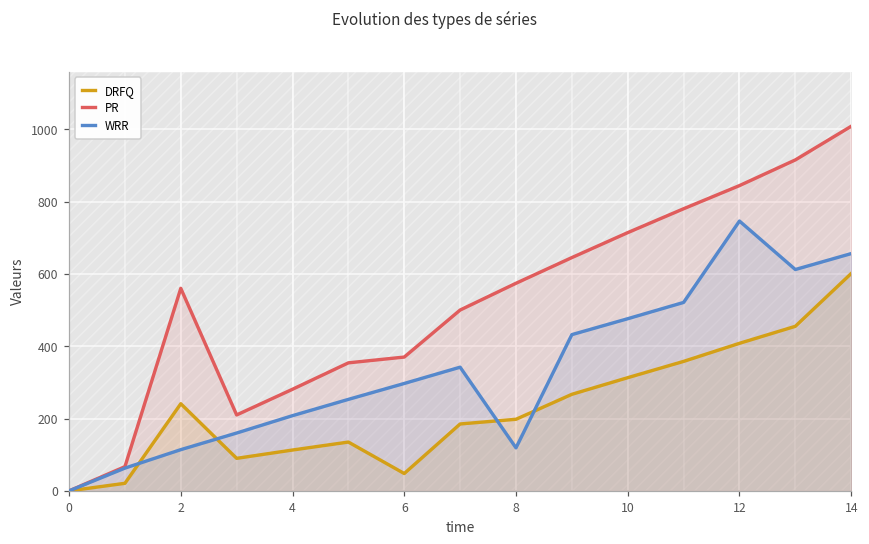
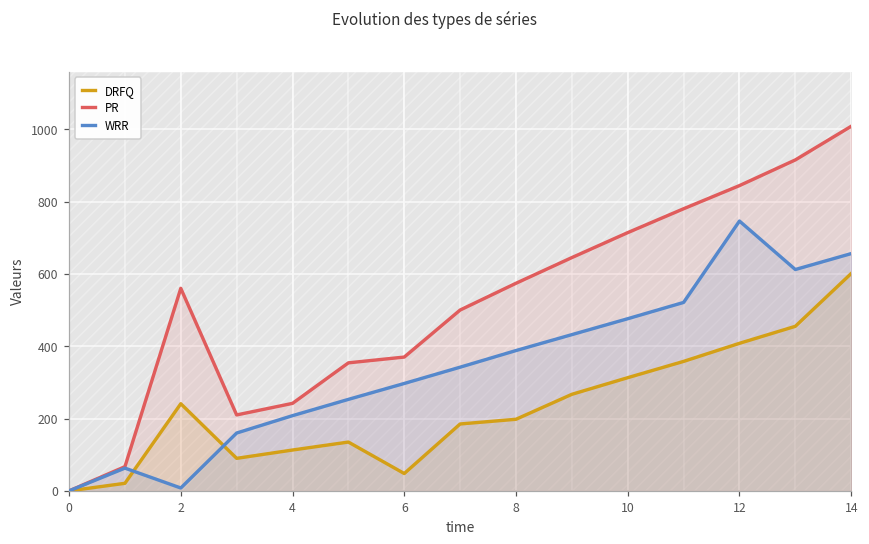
WRR, 2: 110 -> 10
PR, 4: 280 -> 240
WRR, 8: 120 -> 390
